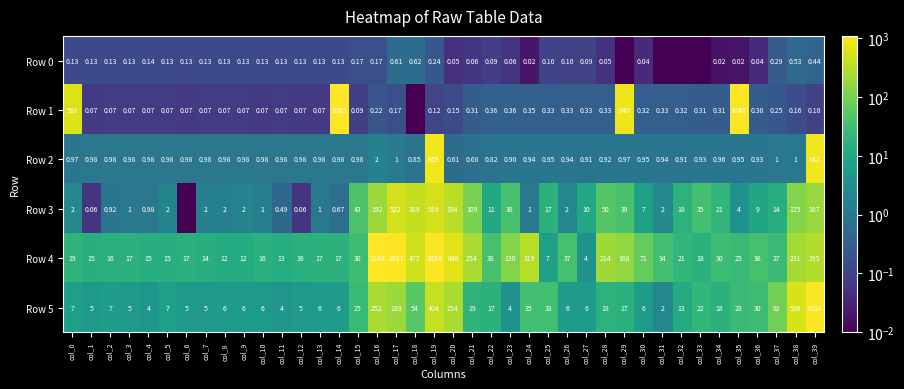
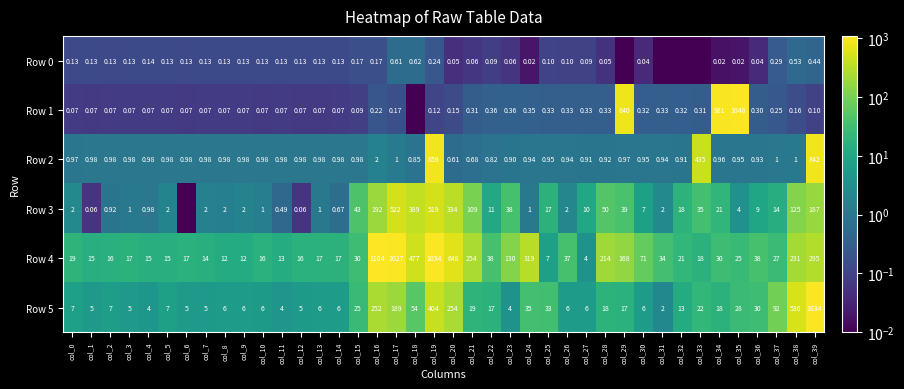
Row 1, col_0: 588 -> 0.07
Row 1, col_14: 1083 -> 0.07
Row 1, col_34: 0.31 -> 981
Row 2, col_33: 0.93 -> 435
